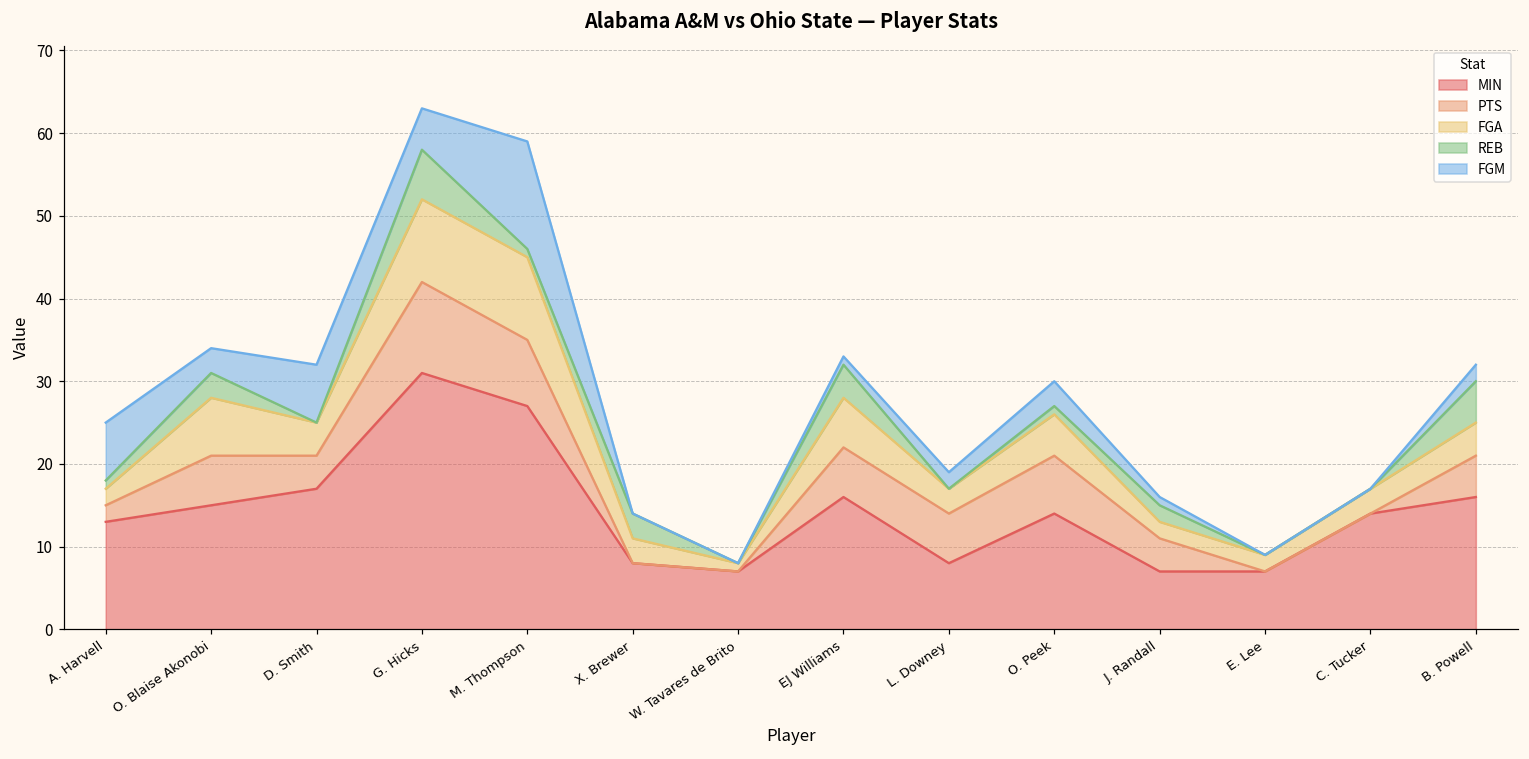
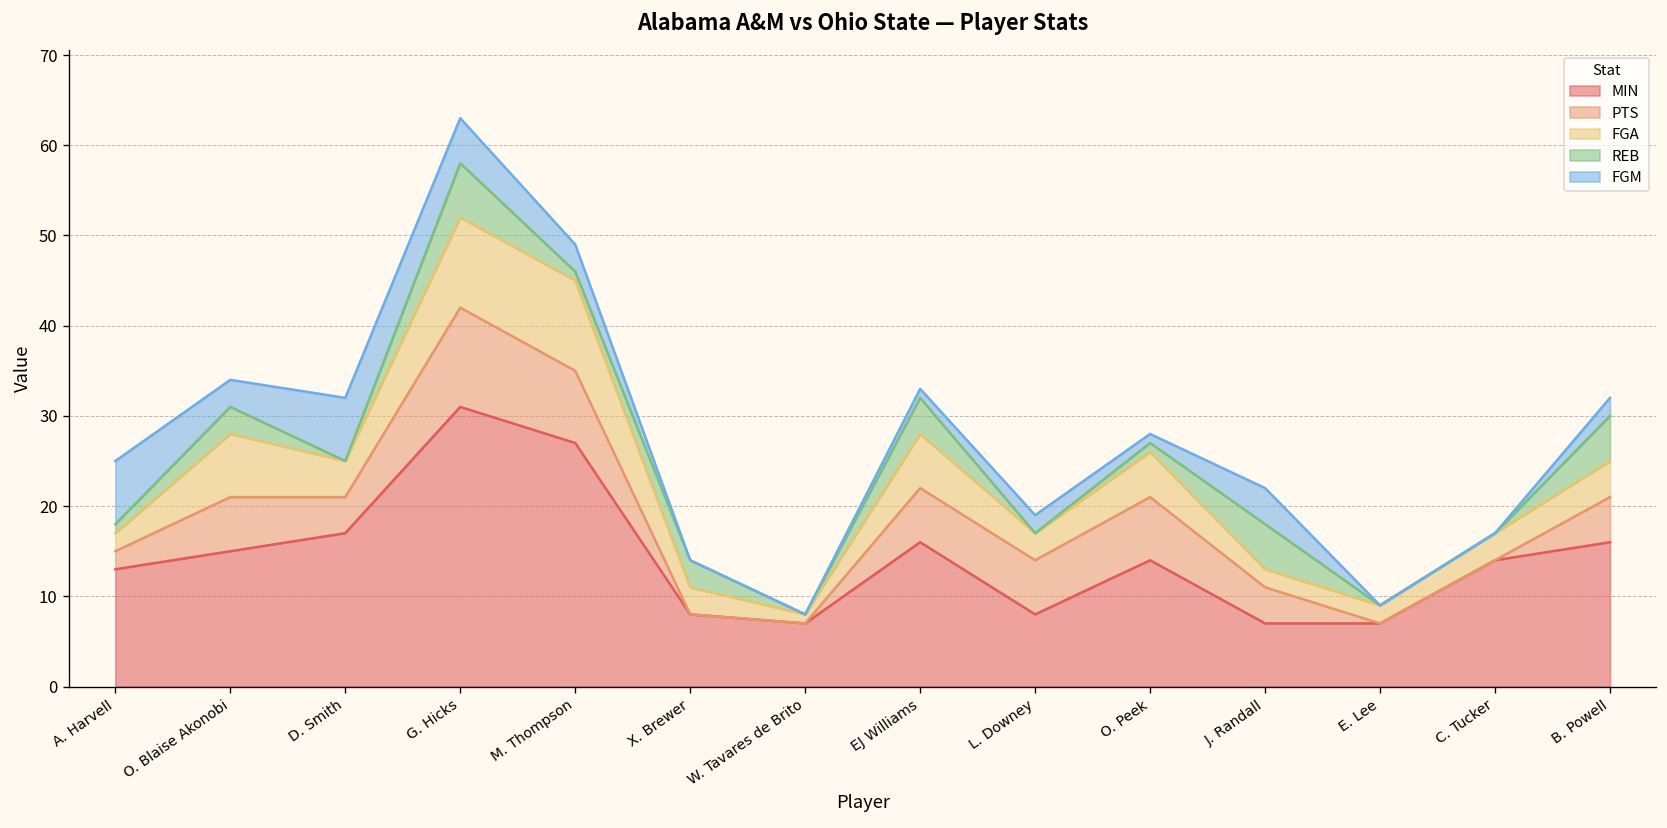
FGM, M. Thompson: 13 -> 3
FGM, O. Peek: 3 -> 1
REB, J. Randall: 2 -> 5
FGM, J. Randall: 1 -> 4
